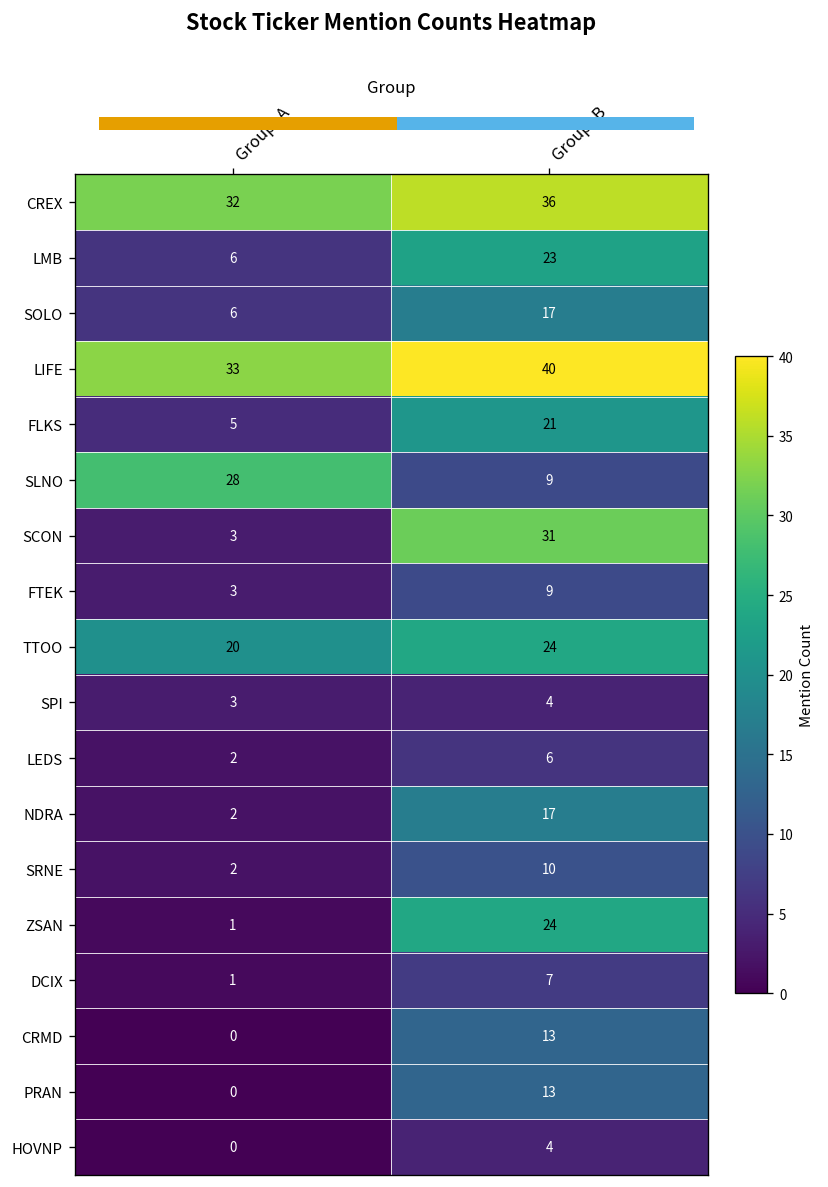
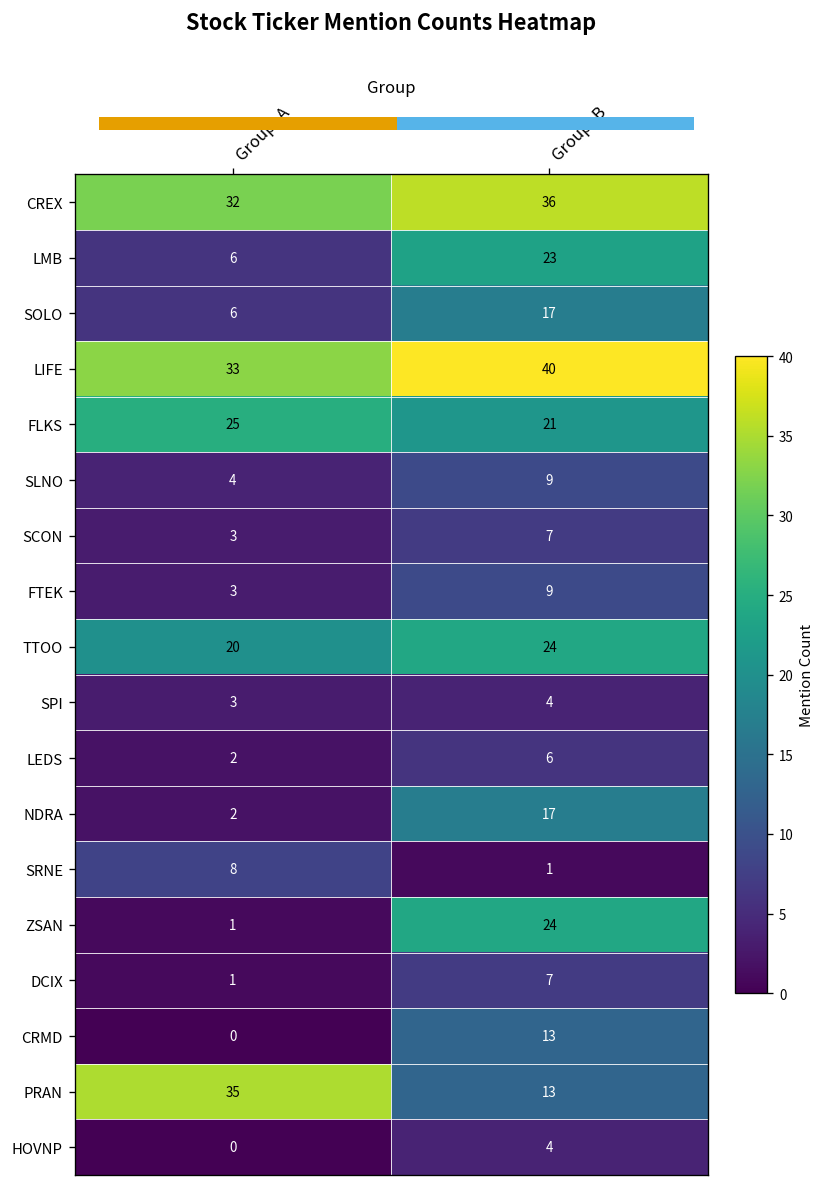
Stock Ticker Mention Counts Heatmap, FLKS, Group_A: 5 -> 25
Stock Ticker Mention Counts Heatmap, SLNO, Group_A: 28 -> 4
Stock Ticker Mention Counts Heatmap, SCON, Group_B: 31 -> 7
Stock Ticker Mention Counts Heatmap, SRNE, Group_A: 2 -> 8
Stock Ticker Mention Counts Heatmap, SRNE, Group_B: 10 -> 1
Stock Ticker Mention Counts Heatmap, PRAN, Group_A: 0 -> 35
